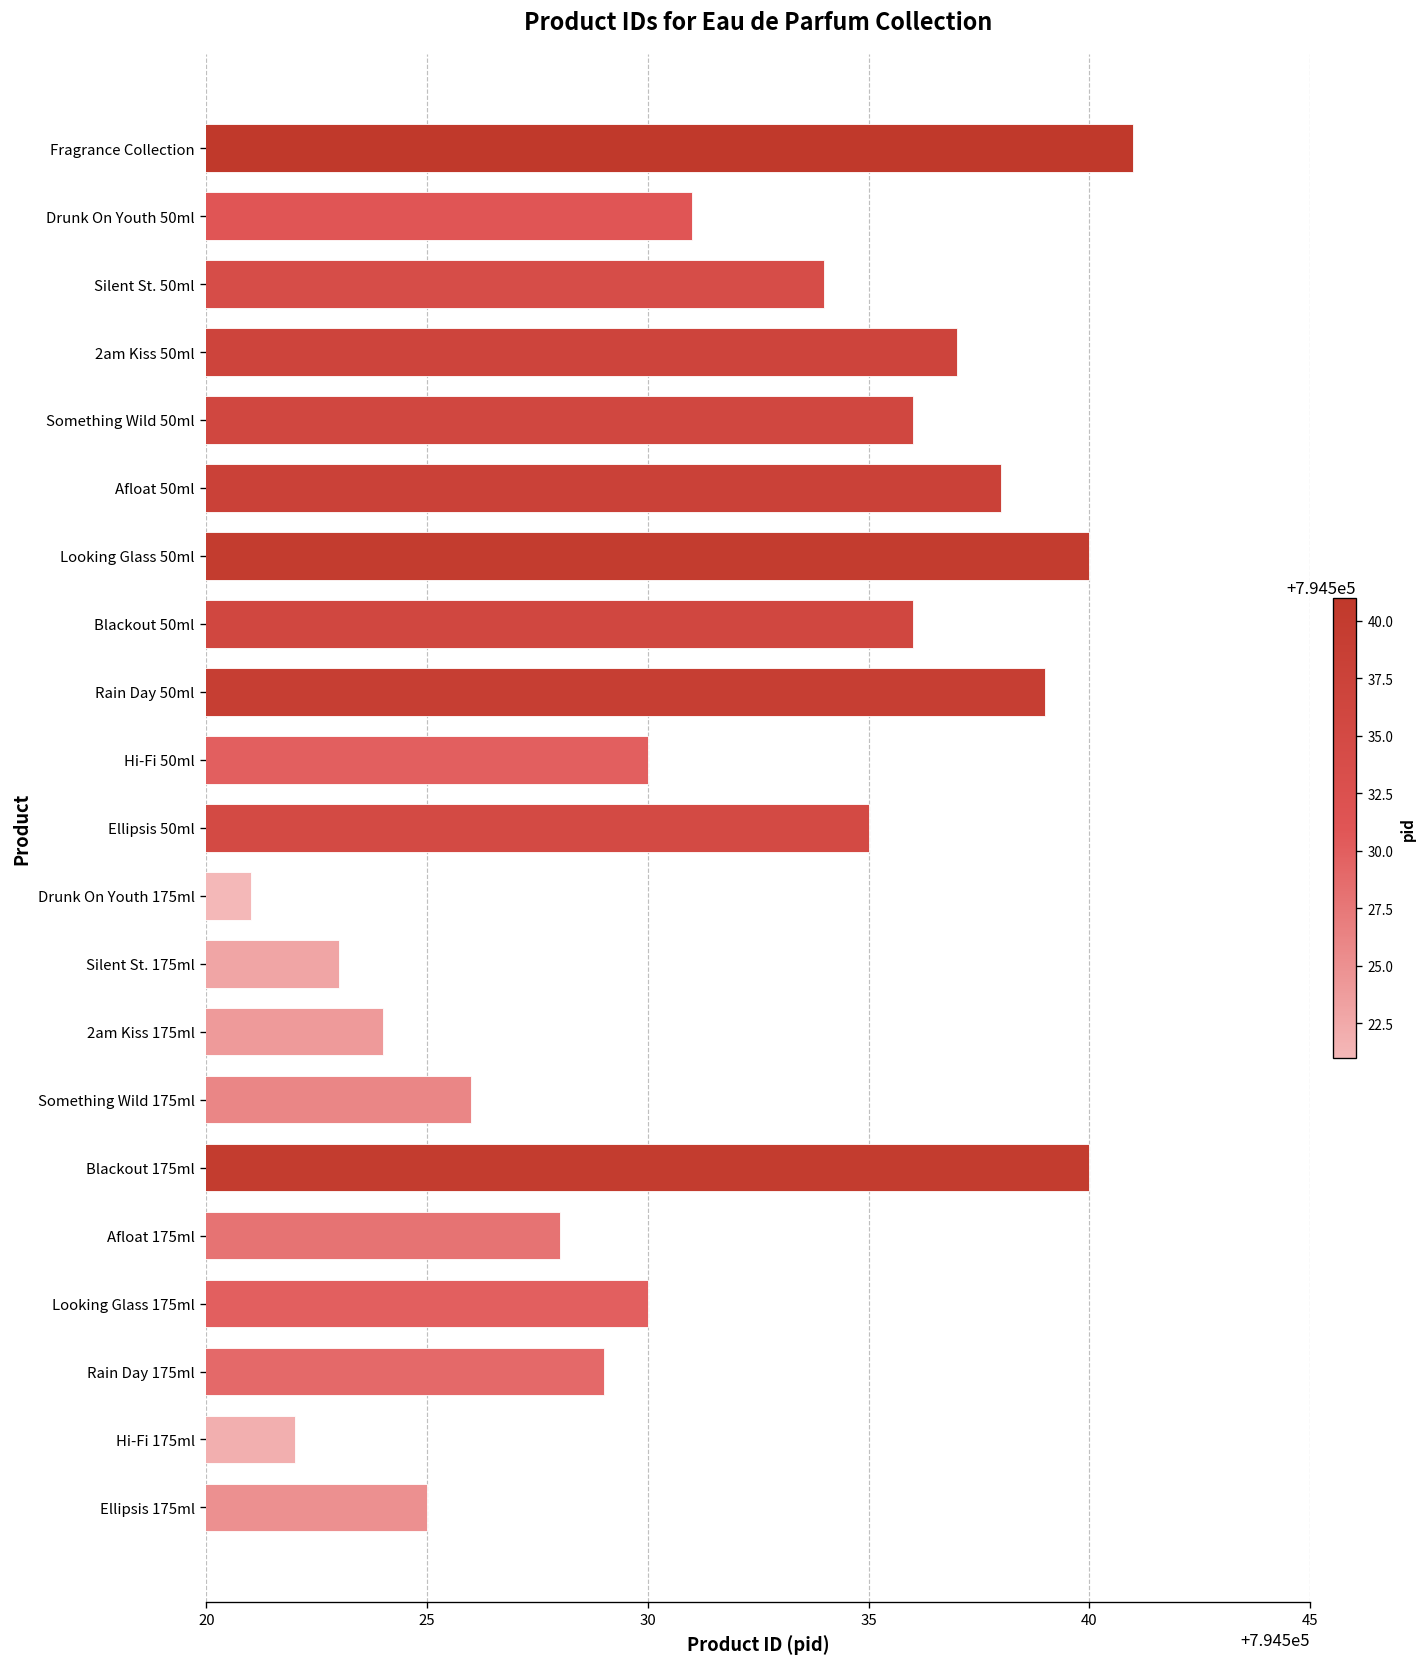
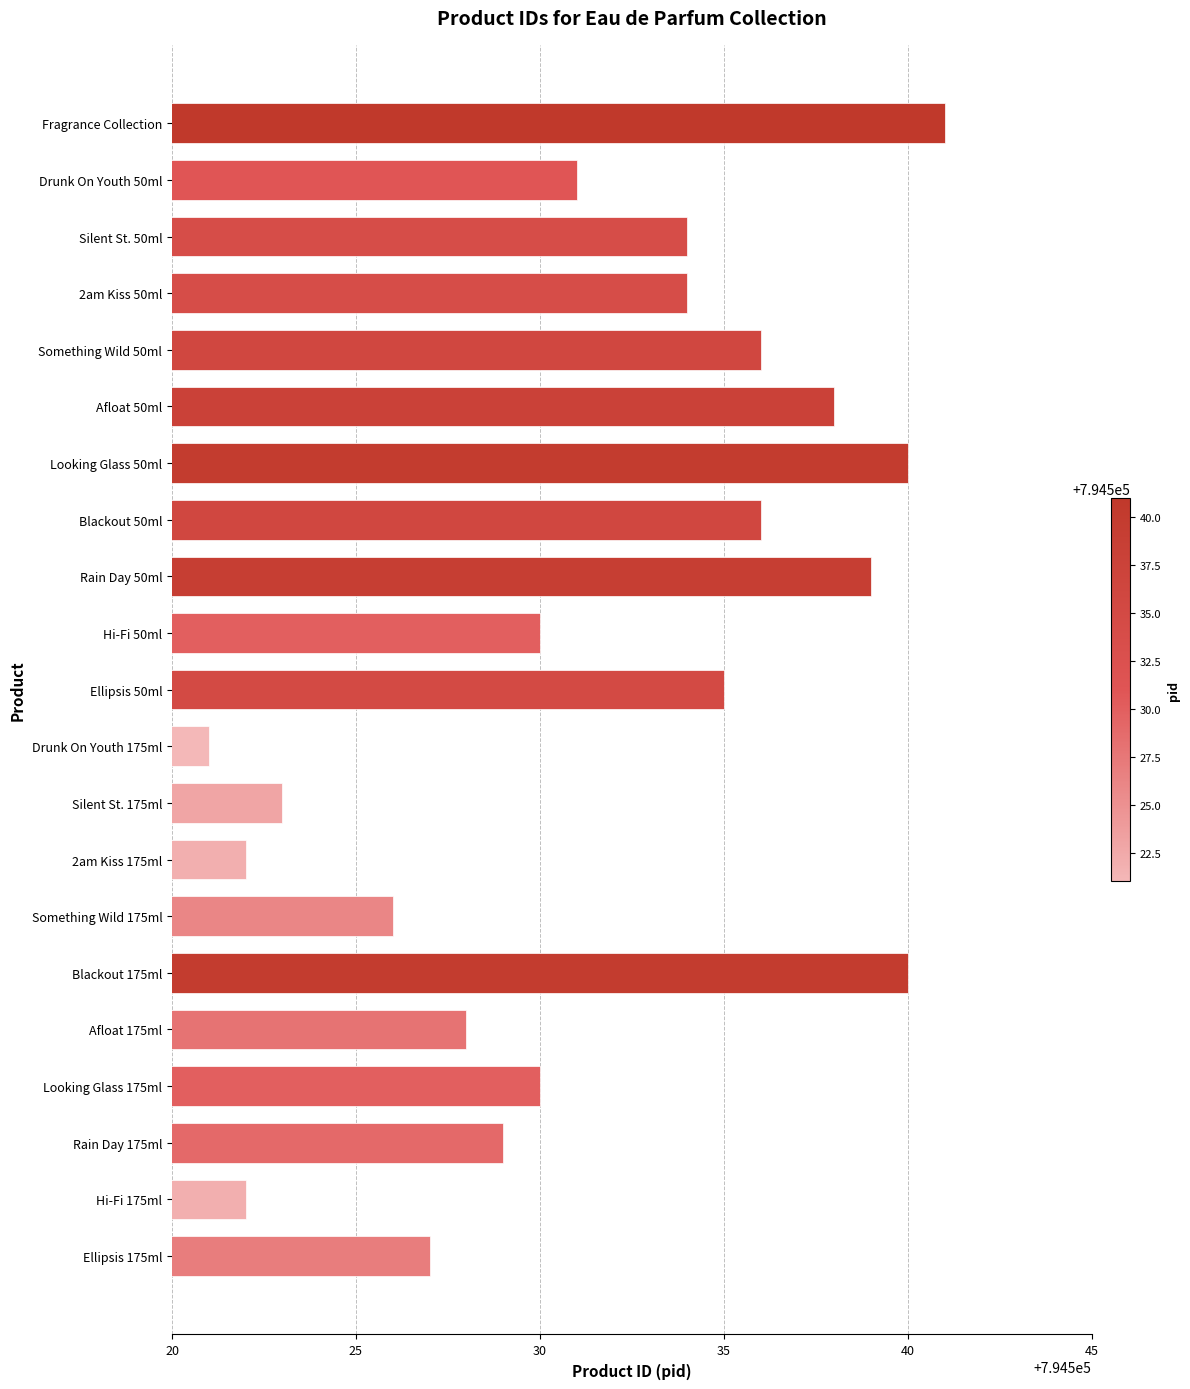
2am Kiss 50ml: 794537 -> 794534
2am Kiss 175ml: 794524 -> 794522
Ellipsis 175ml: 794525 -> 794527
